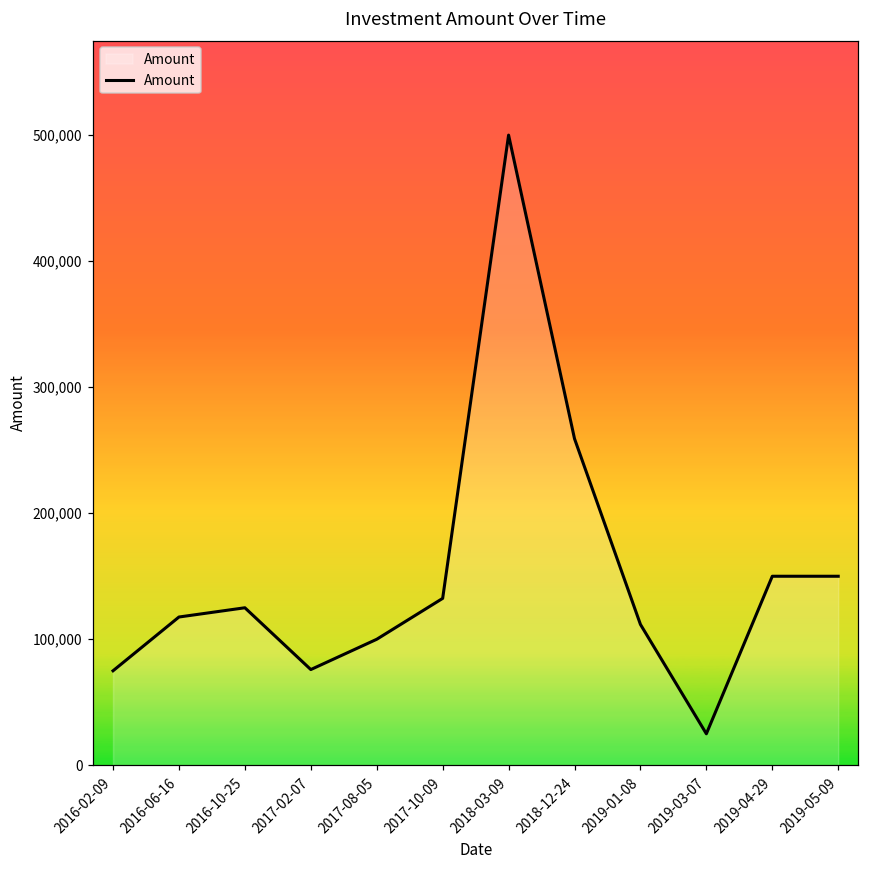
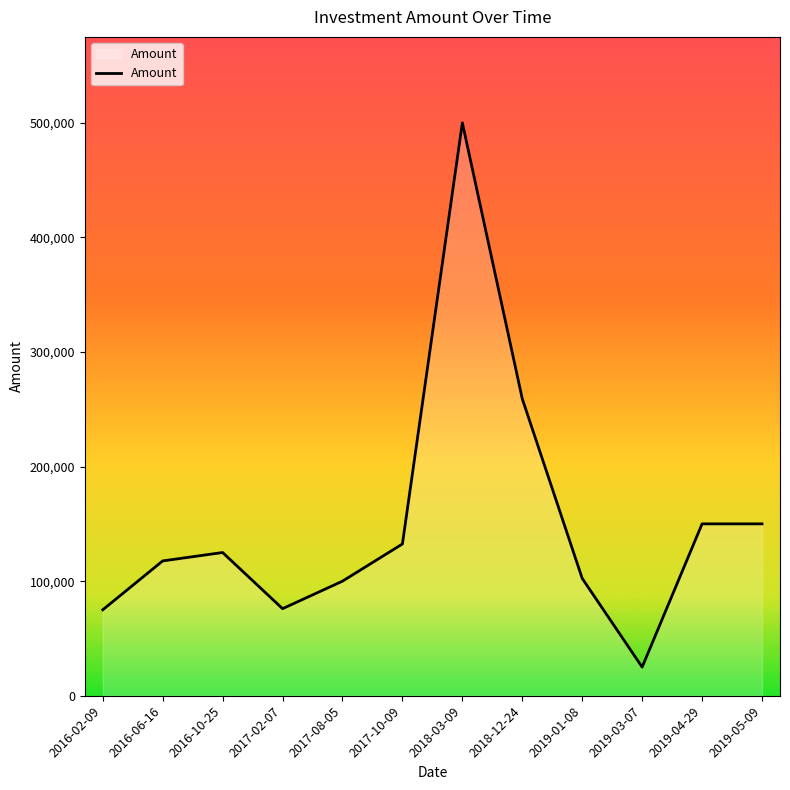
2019-01-08: 112,000 -> 102,000
